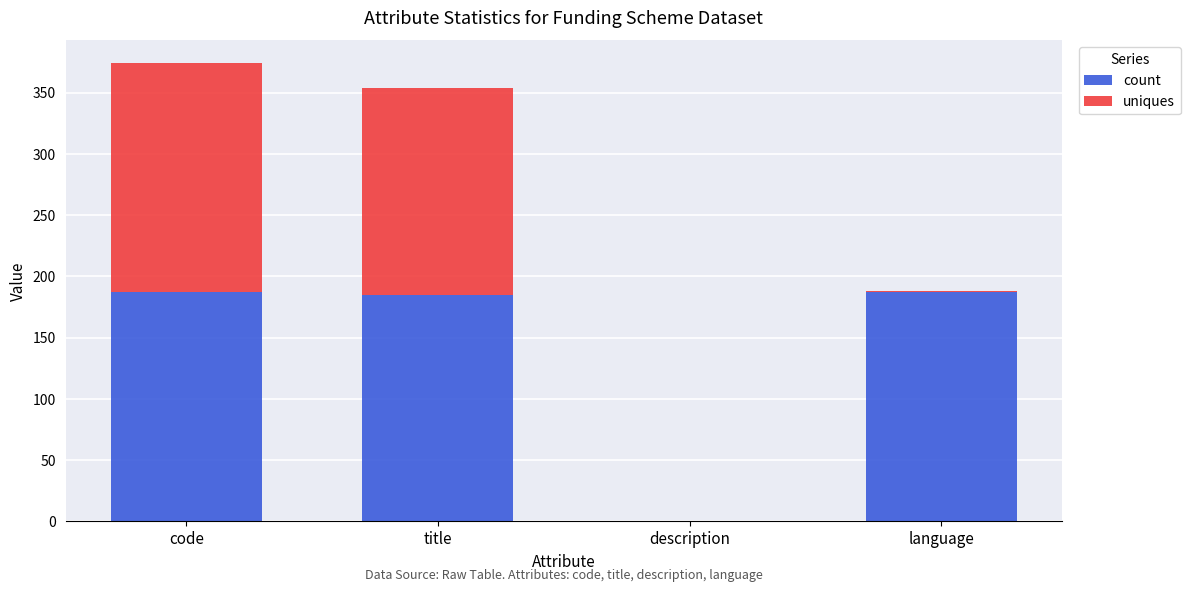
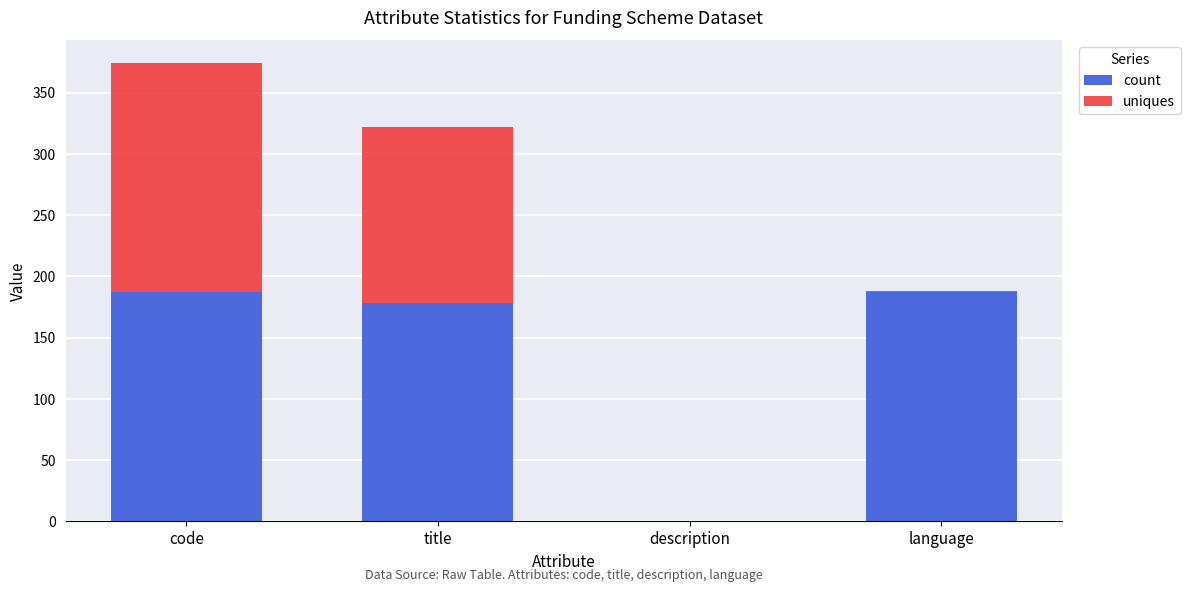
count, title: 185 -> 178
uniques, title: 169 -> 144
